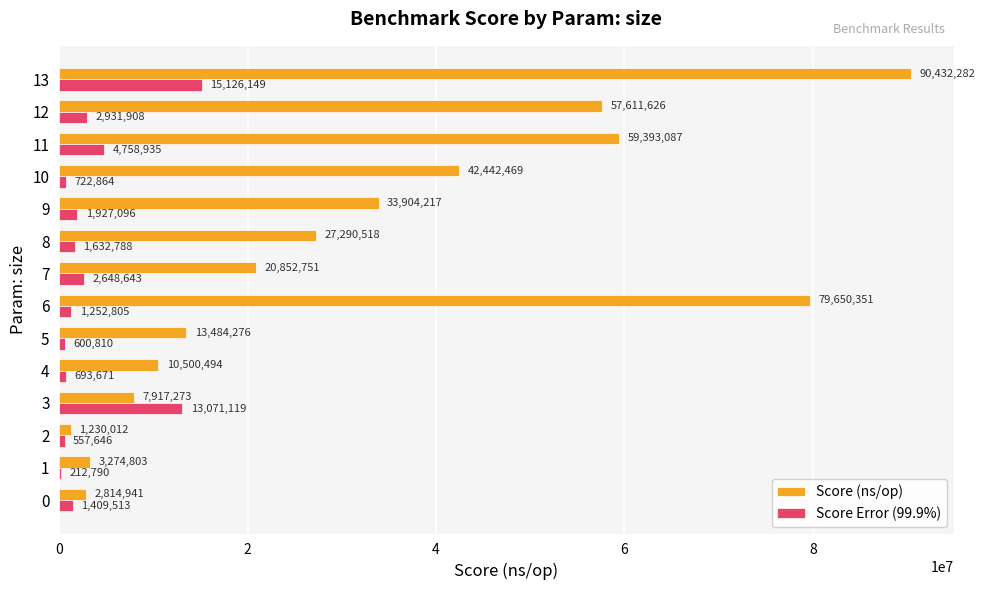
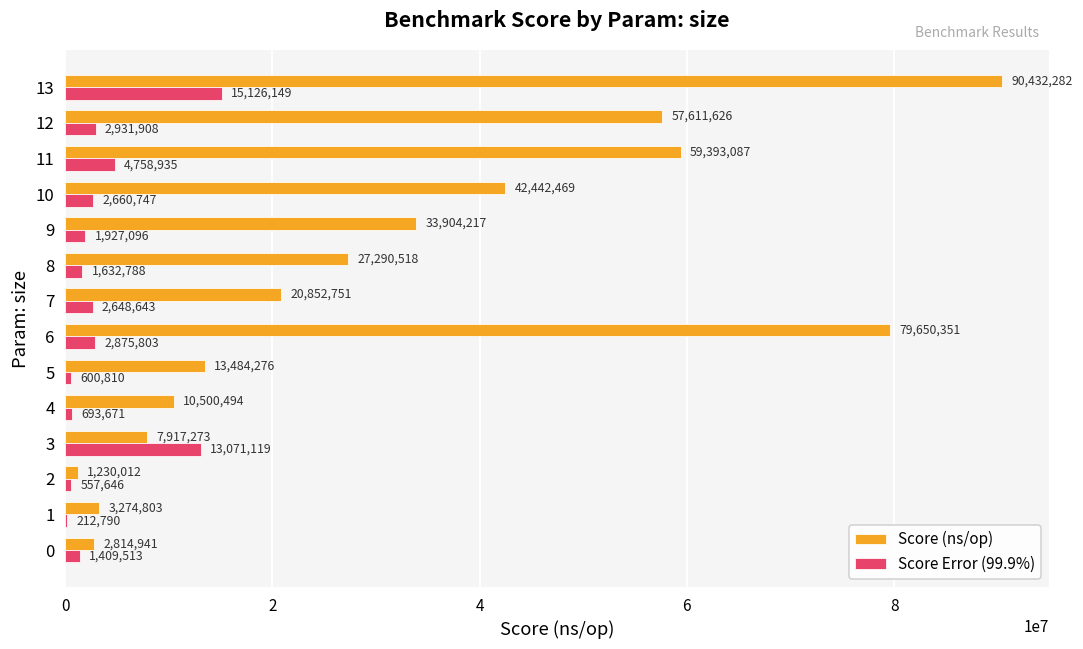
Score Error (99.9%), 10: 722,864 -> 2,660,747
Score Error (99.9%), 6: 1,252,805 -> 2,875,803
